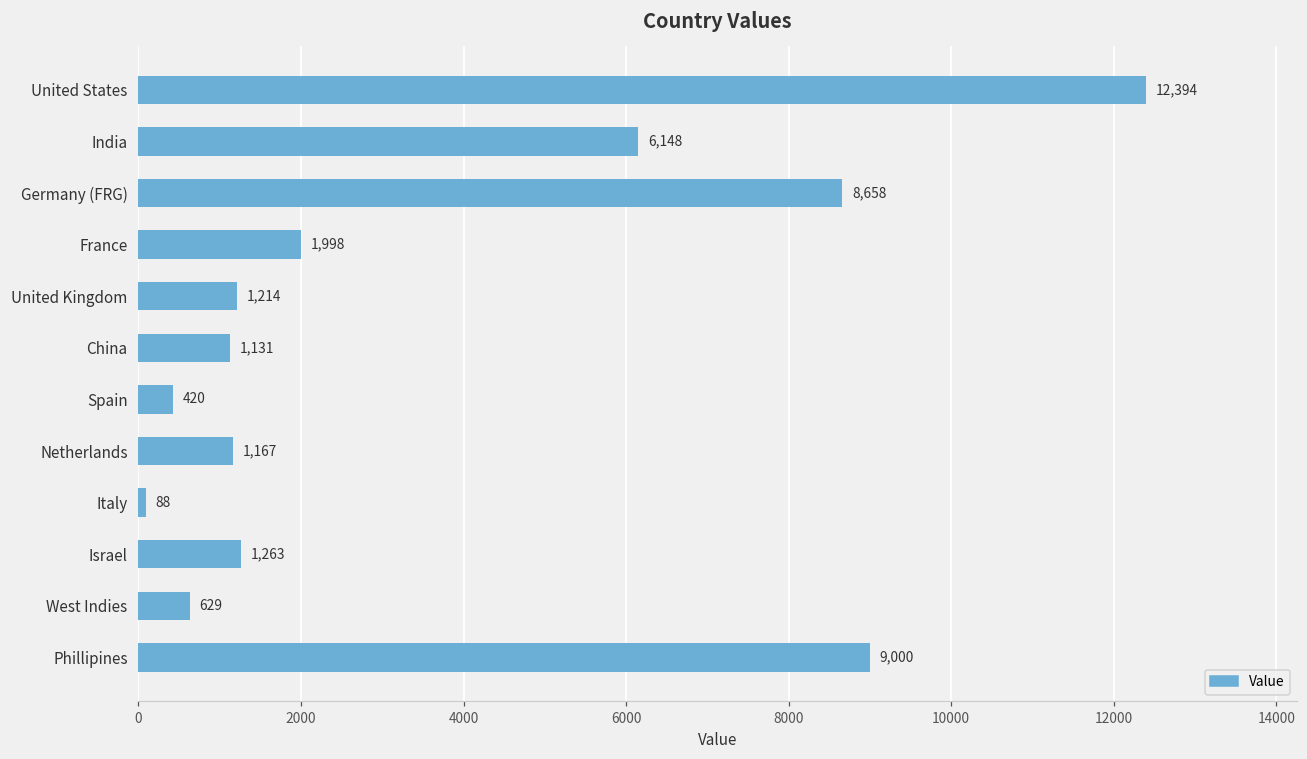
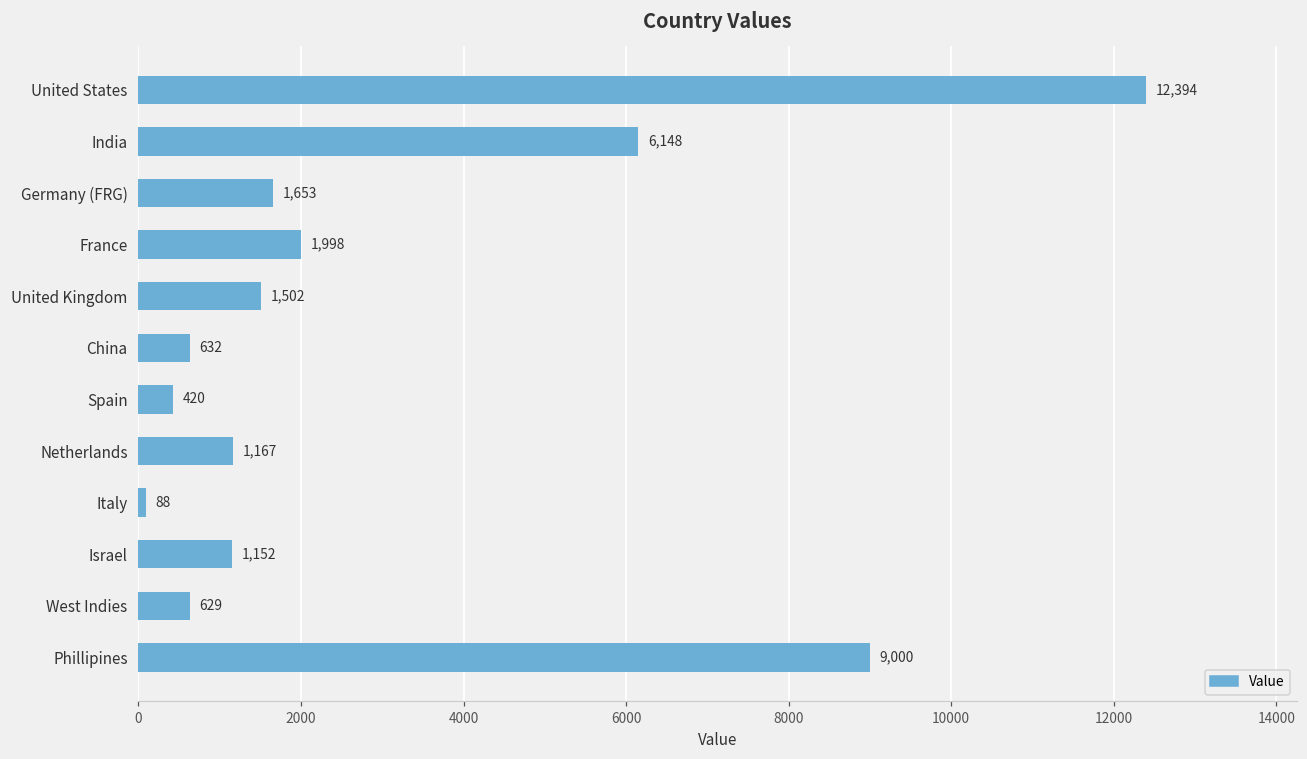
Germany (FRG): 8,658 -> 1,653
United Kingdom: 1,214 -> 1,502
China: 1,131 -> 632
Israel: 1,263 -> 1,152
